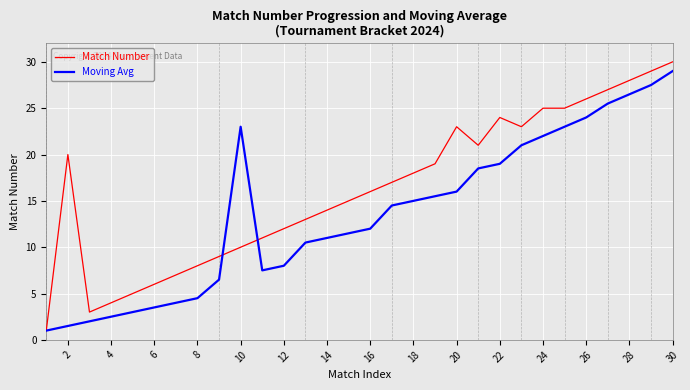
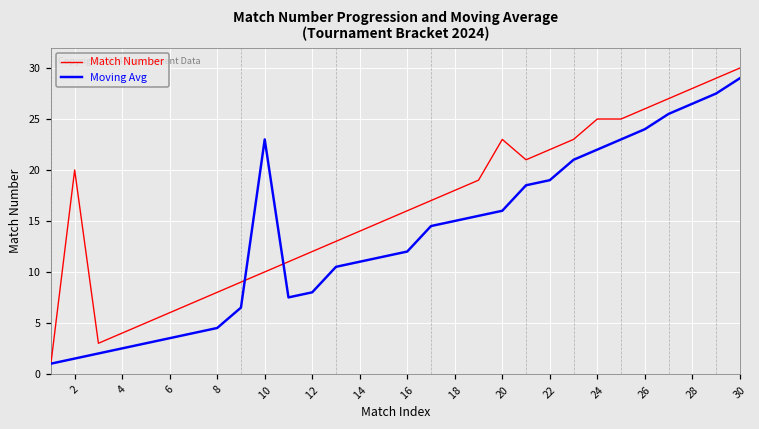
Match Number, 22: 24 -> 22
